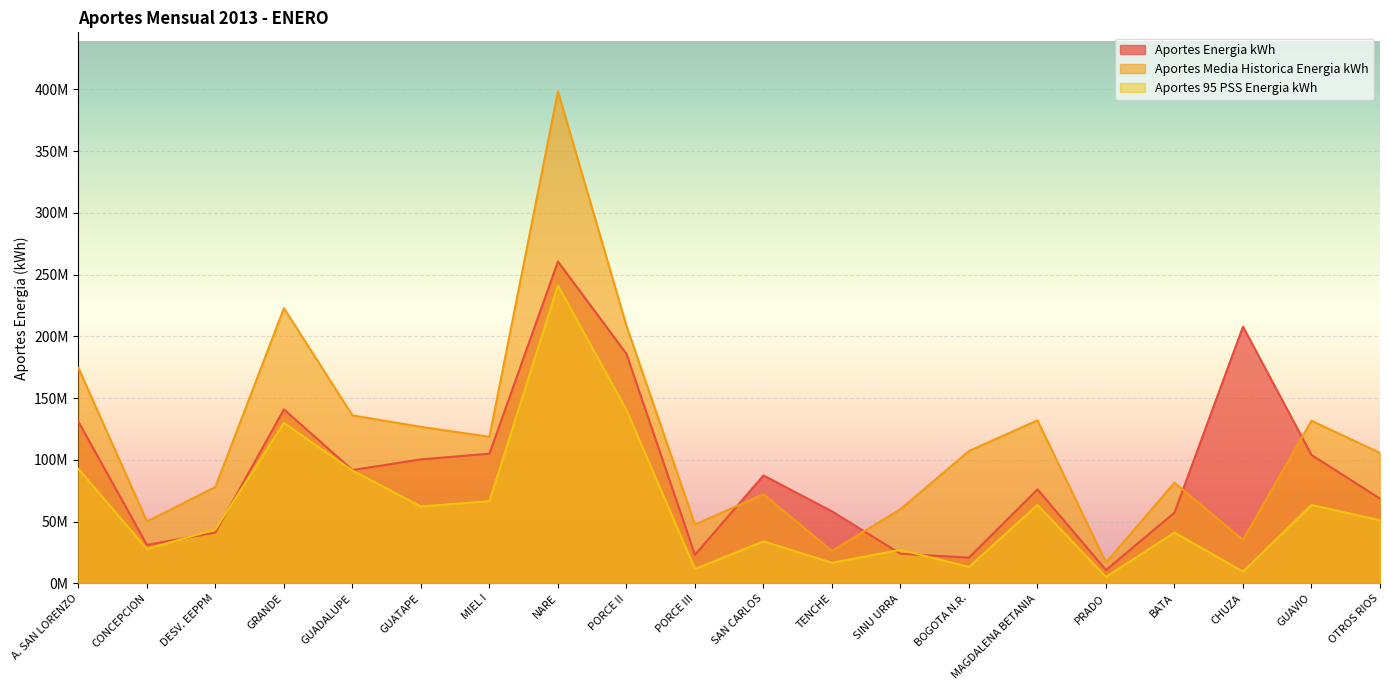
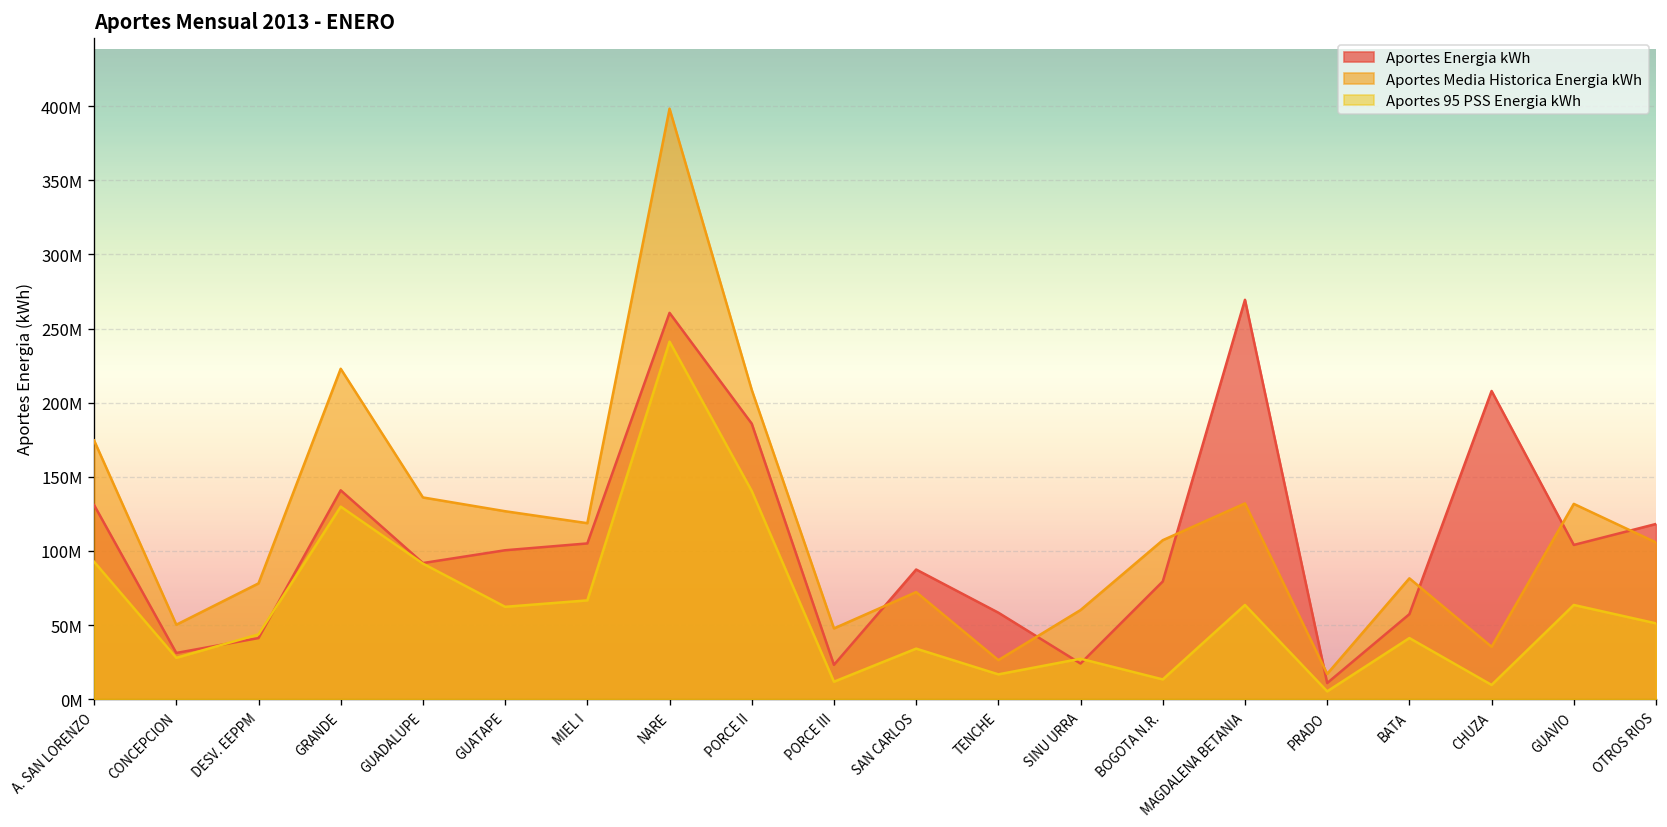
Aportes Energia kWh, BOGOTA N.R.: 21000000 -> 79000000
Aportes Energia kWh, MAGDALENA BETANIA: 76000000 -> 269000000
Aportes Energia kWh, OTROS RIOS: 69000000 -> 118000000
